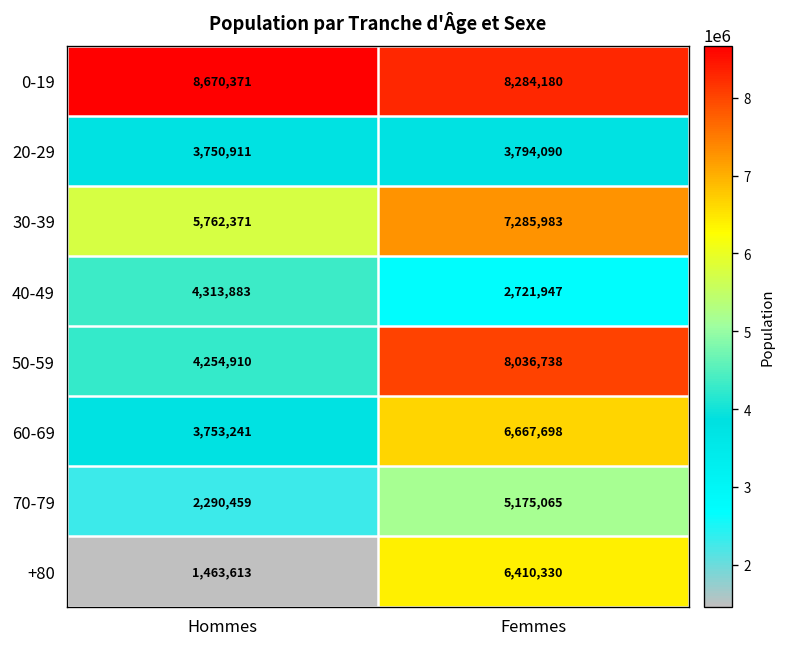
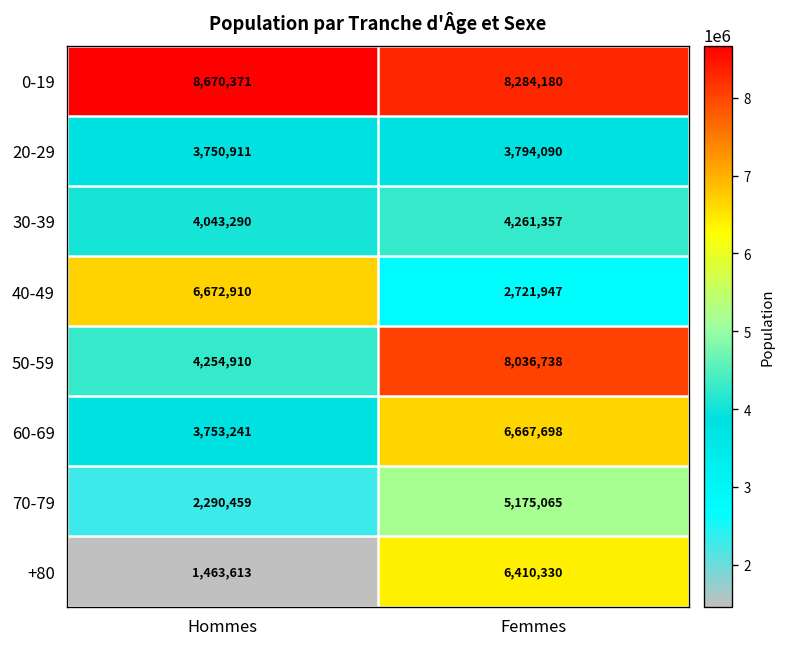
30-39, Hommes: 5,762,371 -> 4,043,290
30-39, Femmes: 7,285,983 -> 4,261,357
40-49, Hommes: 4,313,883 -> 6,672,910
